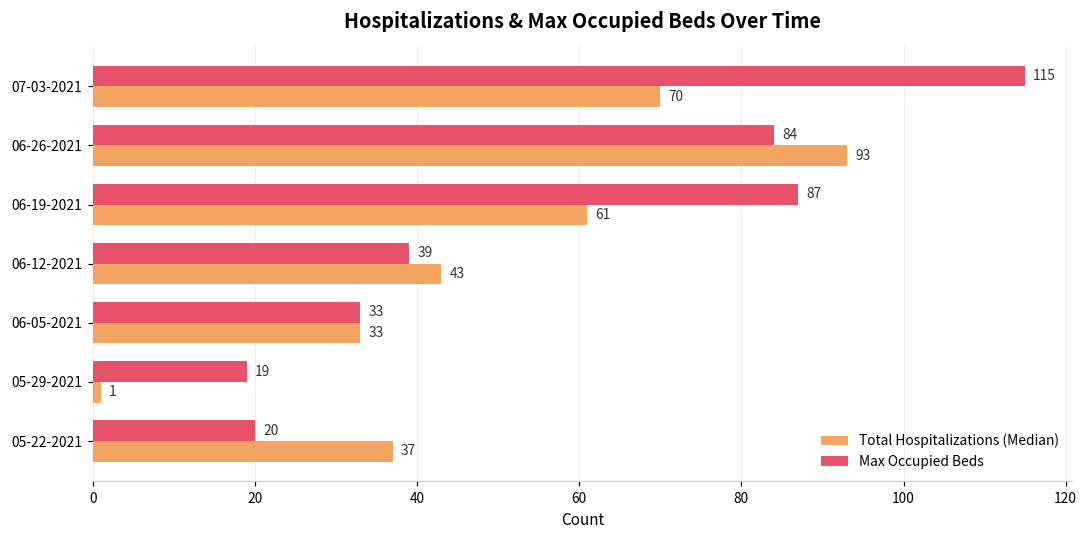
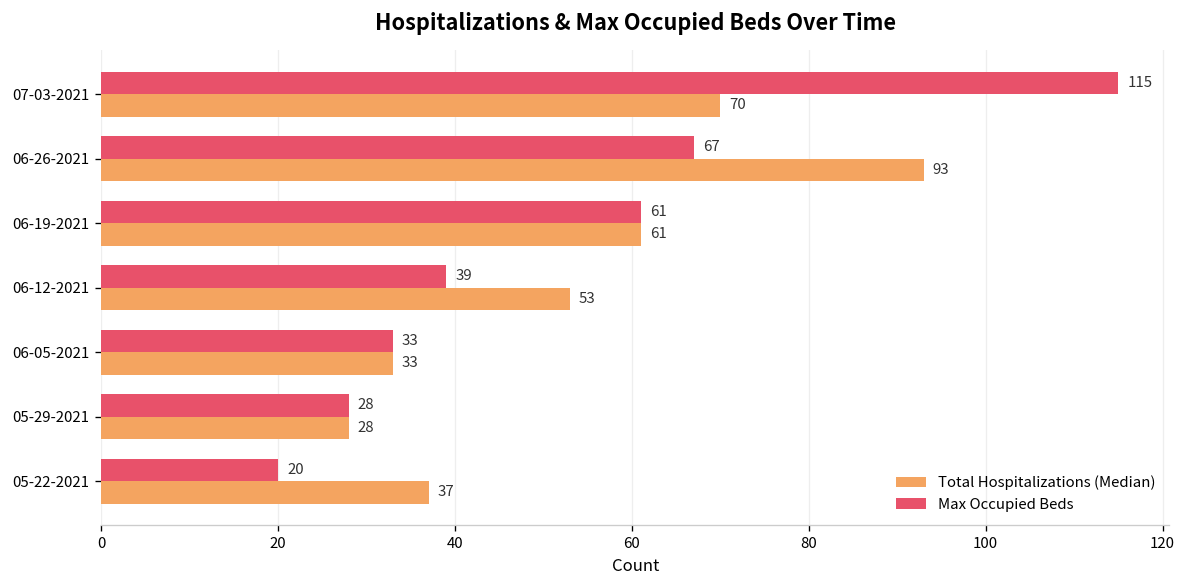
Max Occupied Beds, 06-26-2021: 84 -> 67
Max Occupied Beds, 06-19-2021: 87 -> 61
Total Hospitalizations (Median), 06-12-2021: 43 -> 53
Max Occupied Beds, 05-29-2021: 19 -> 28
Total Hospitalizations (Median), 05-29-2021: 1 -> 28
